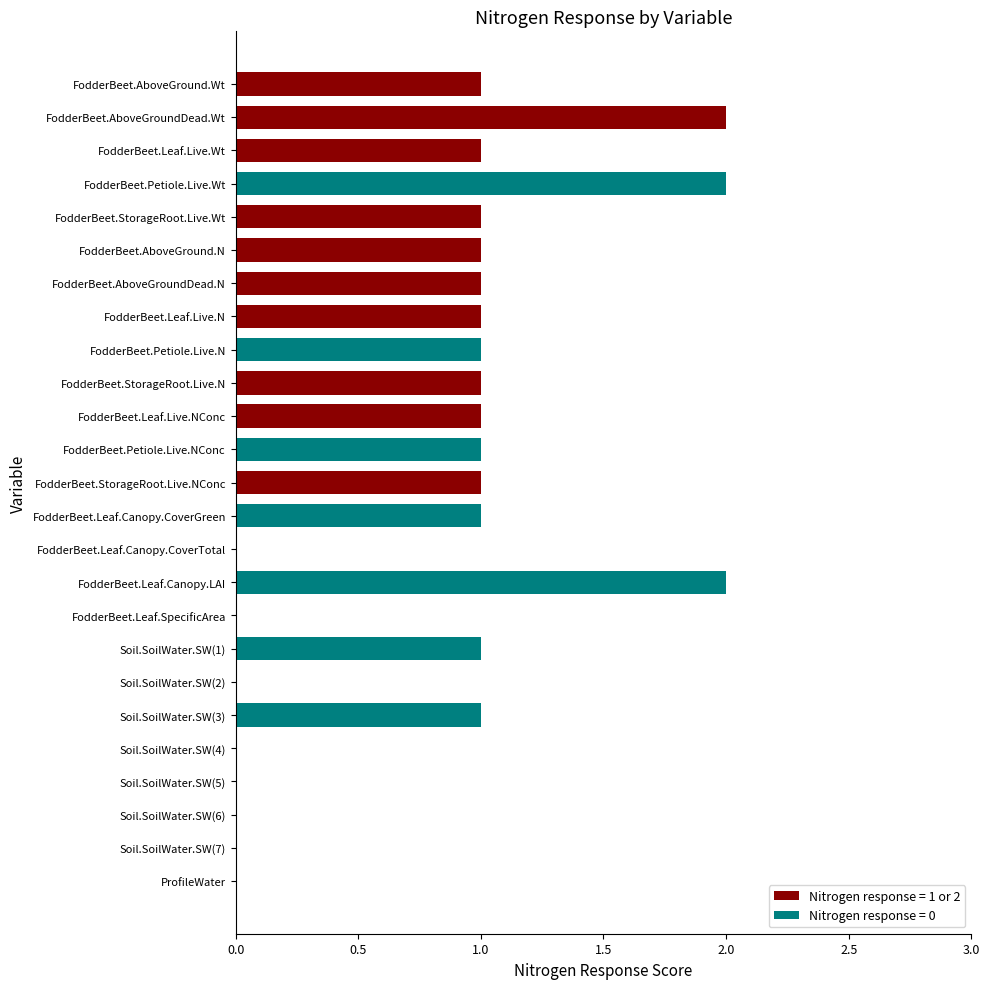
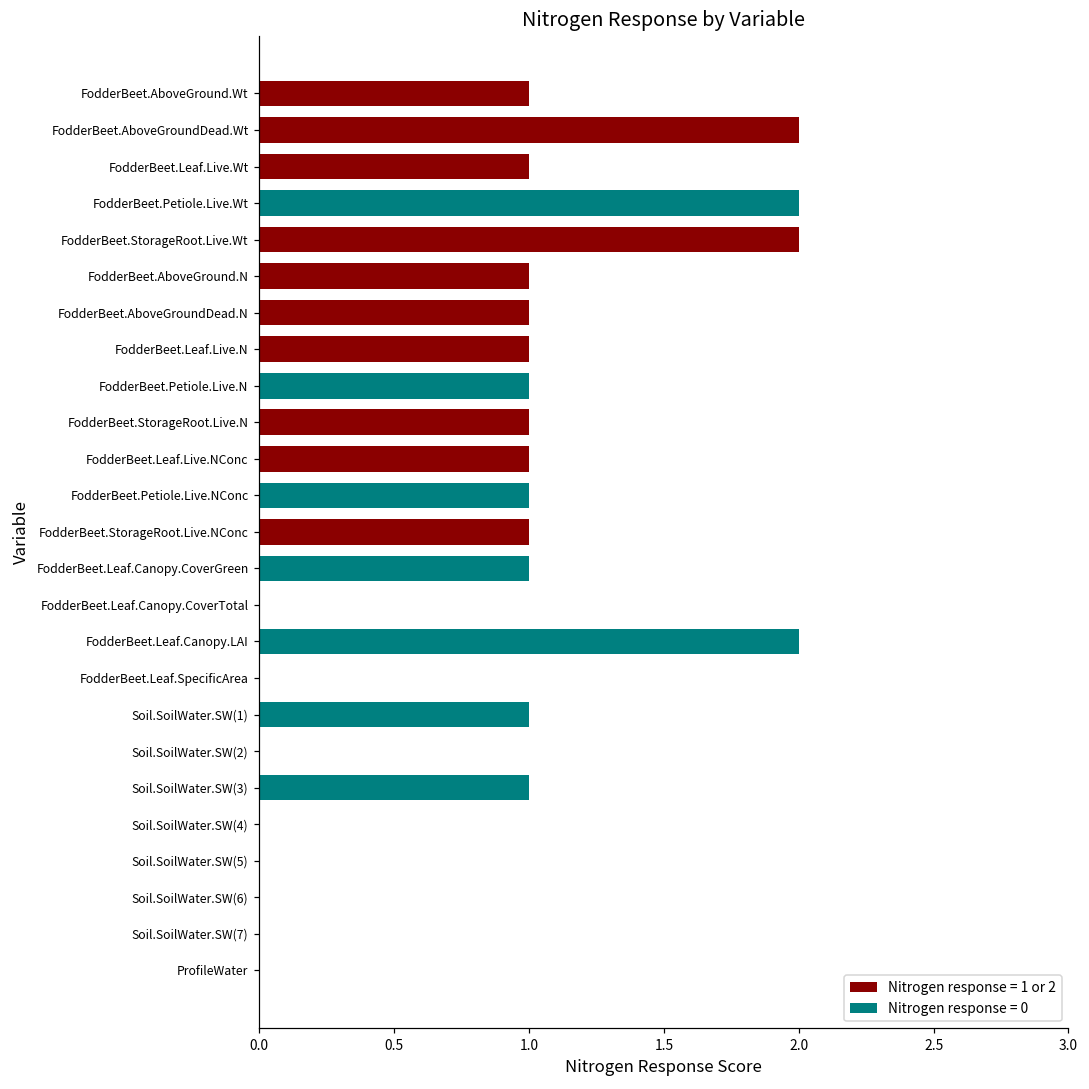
FodderBeet.StorageRoot.Live.Wt: 1 -> 2
